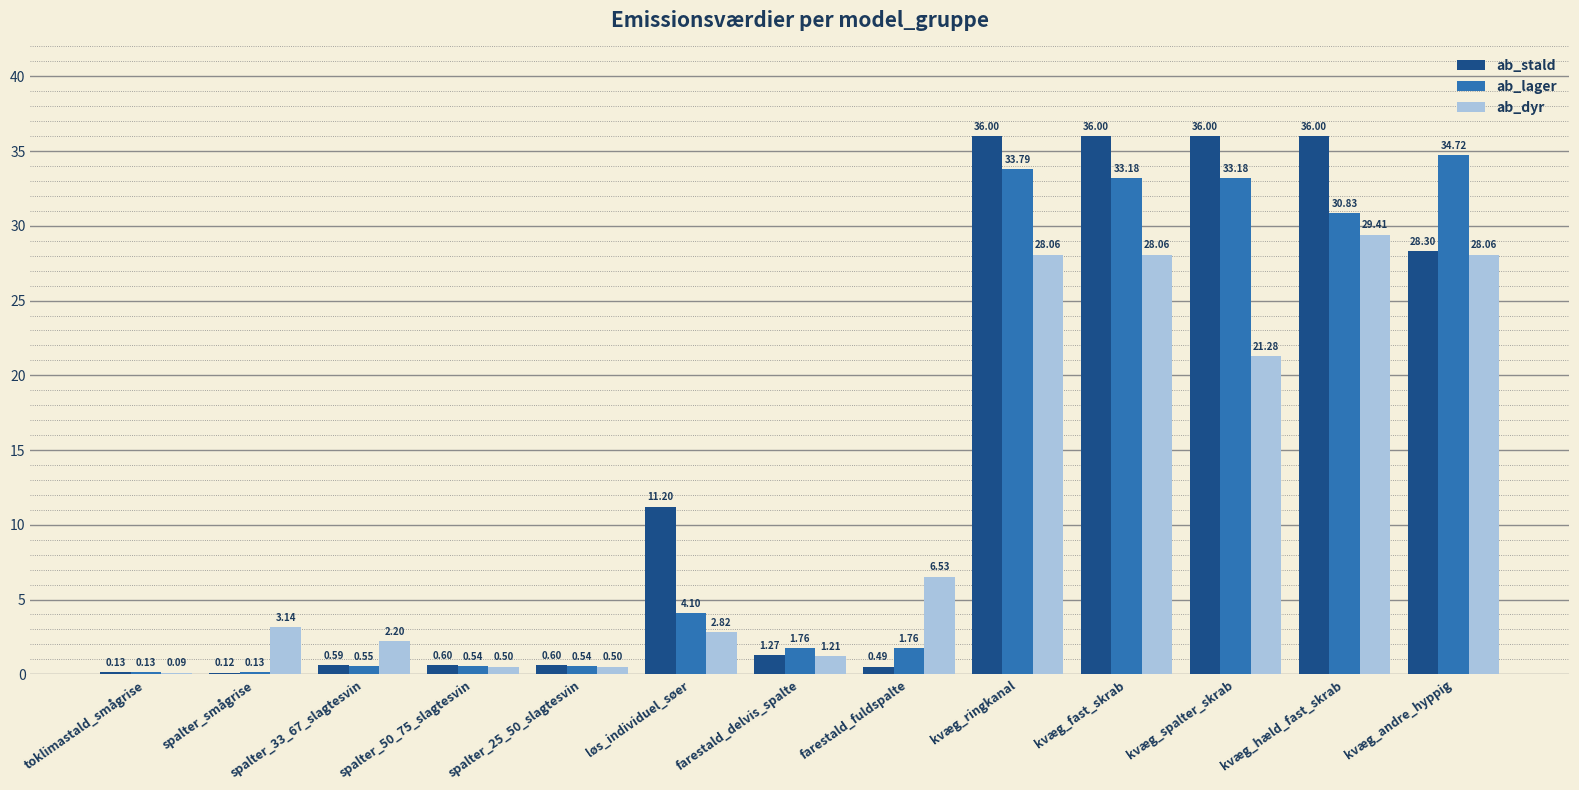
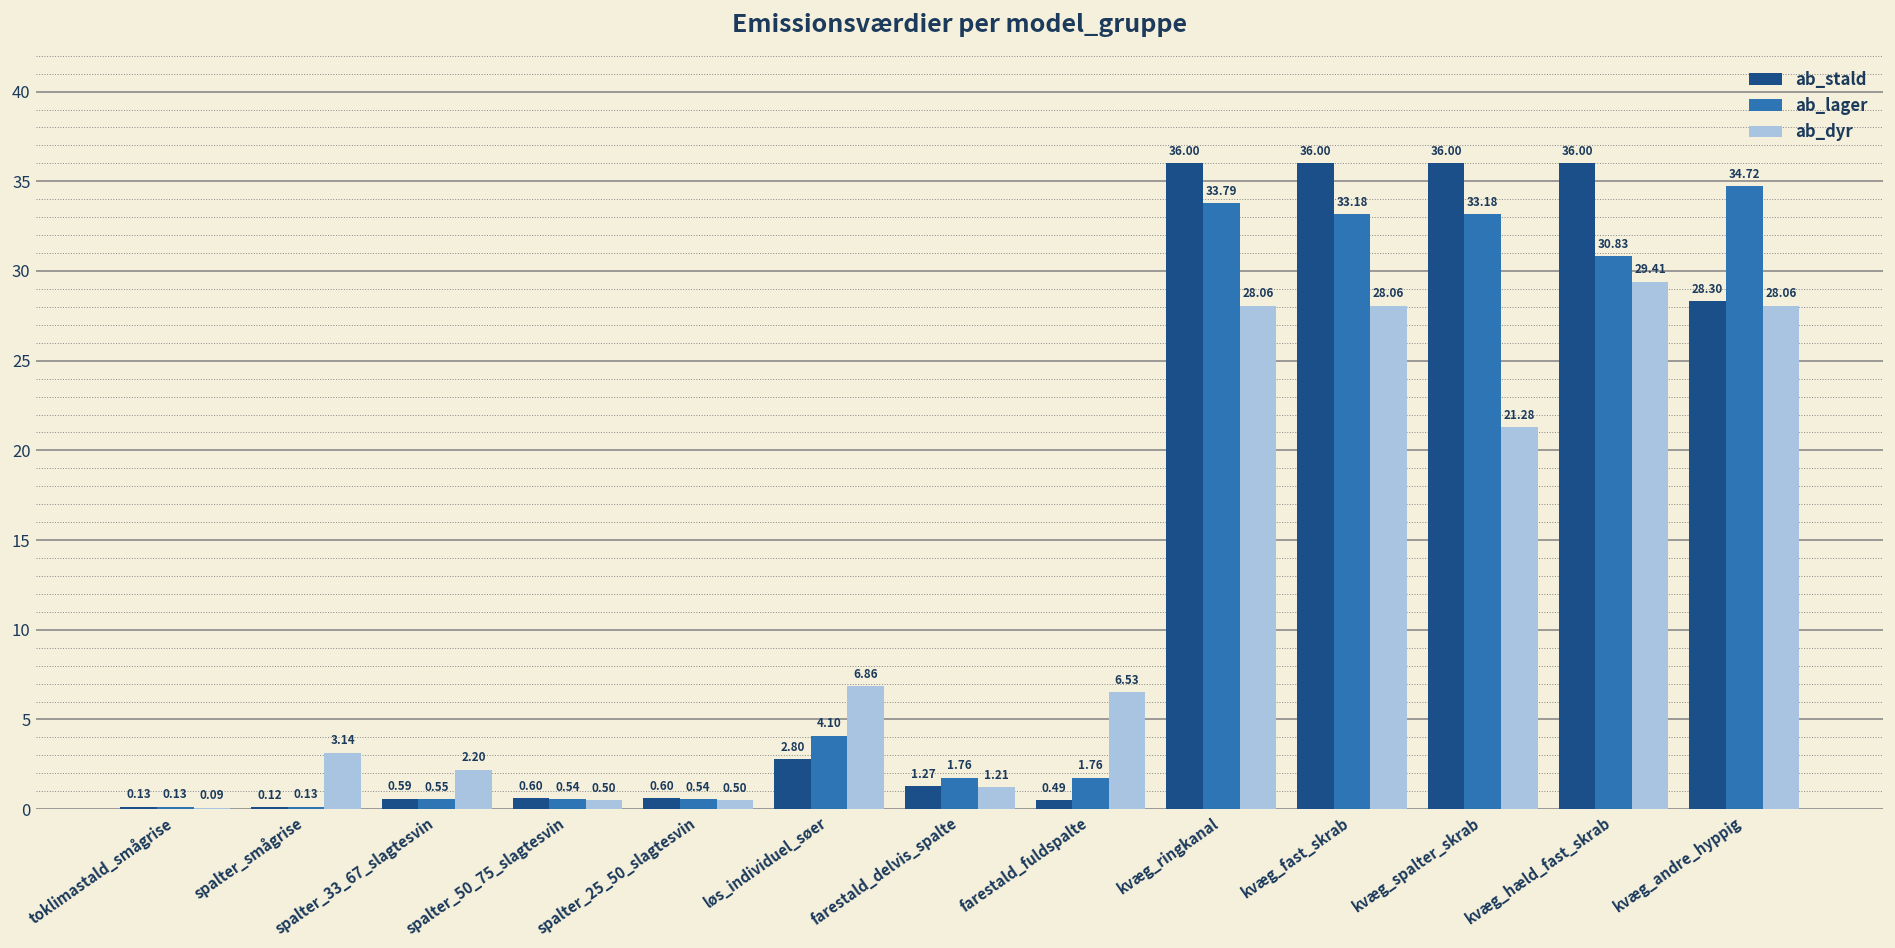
ab_stald, løs_individuel_søer: 11.20 -> 2.80
ab_dyr, løs_individuel_søer: 2.82 -> 6.86
